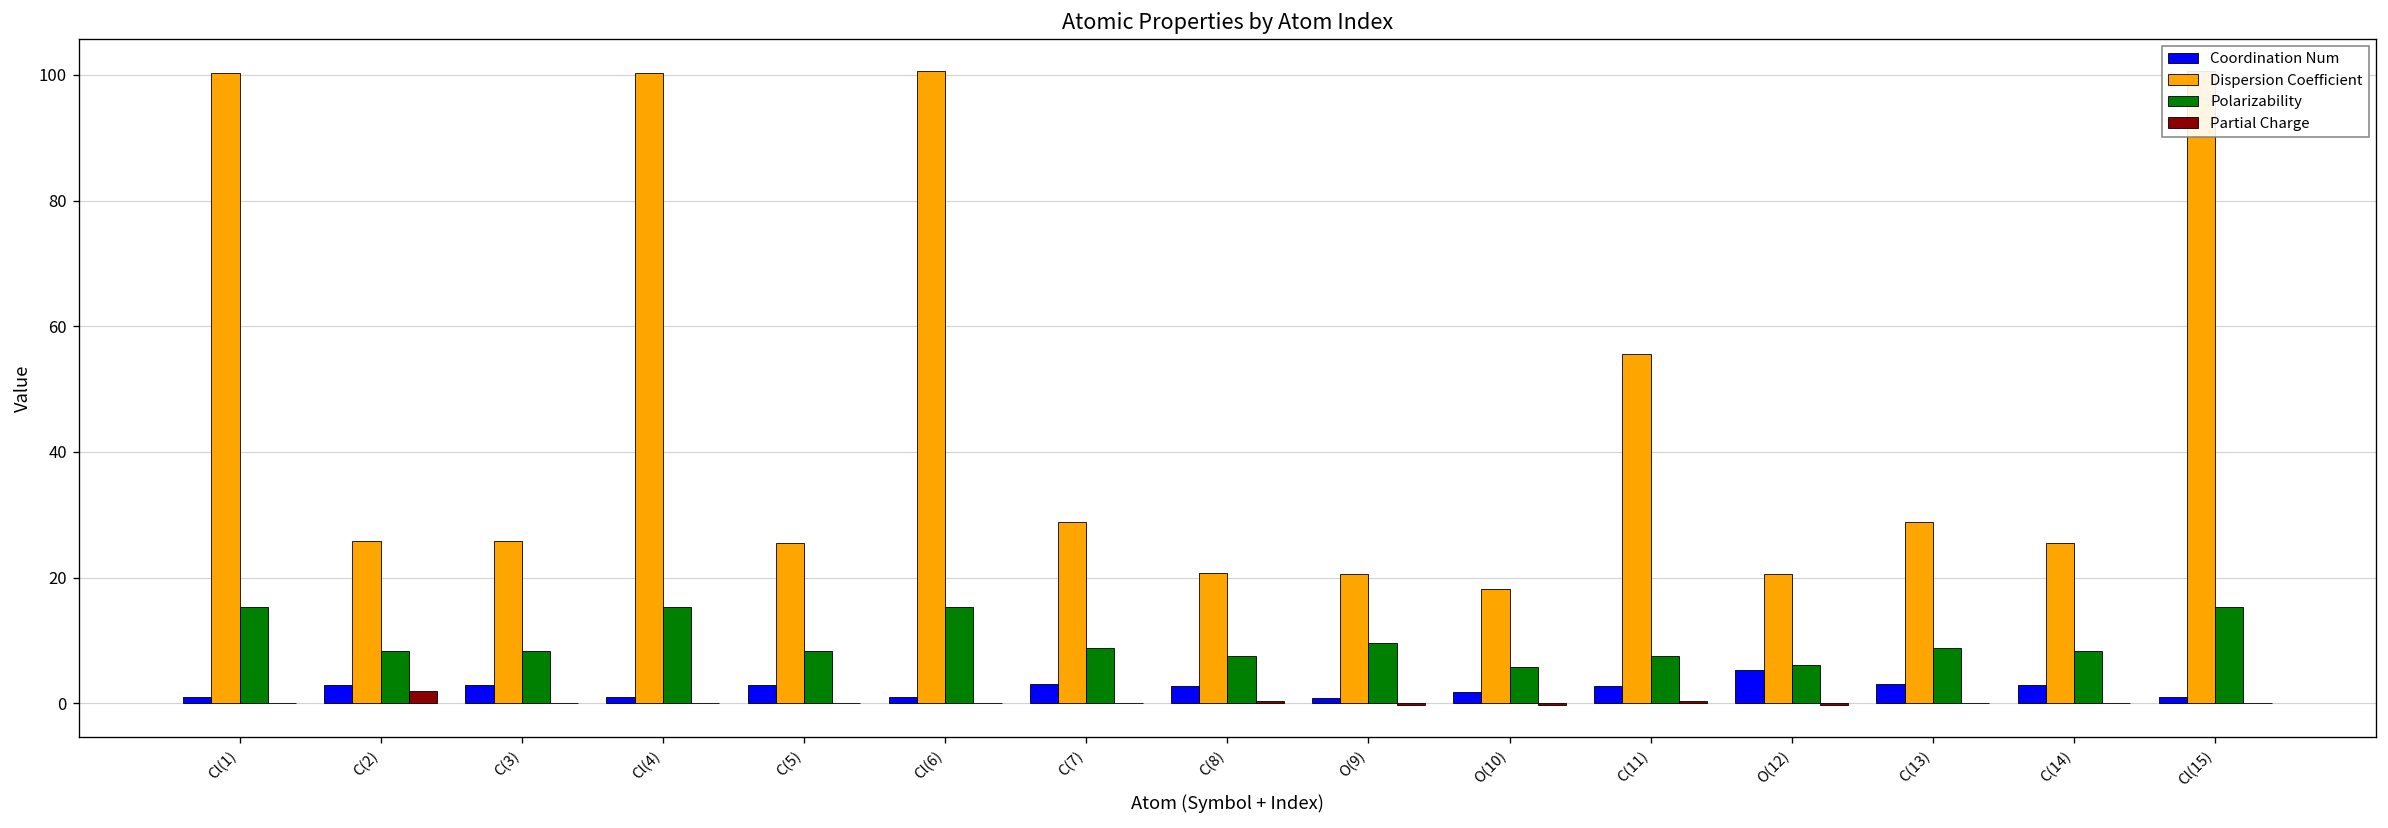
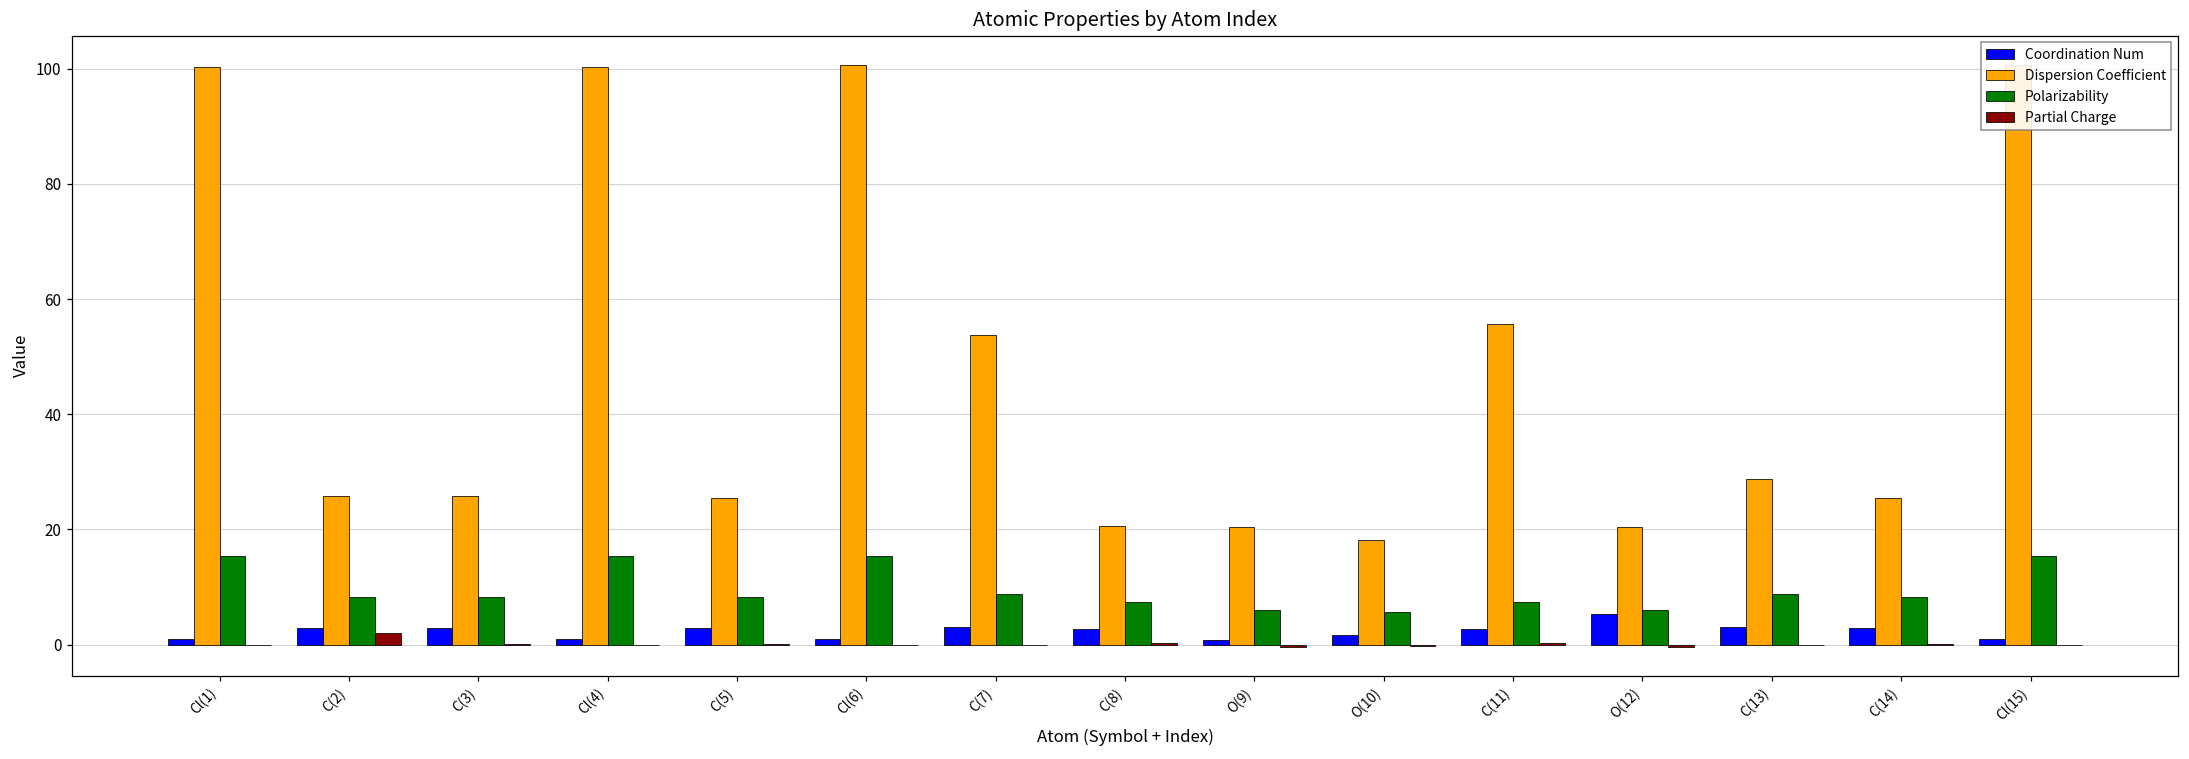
Dispersion Coefficient, C(7): 29 -> 54
Polarizability, O(9): 10 -> 6
